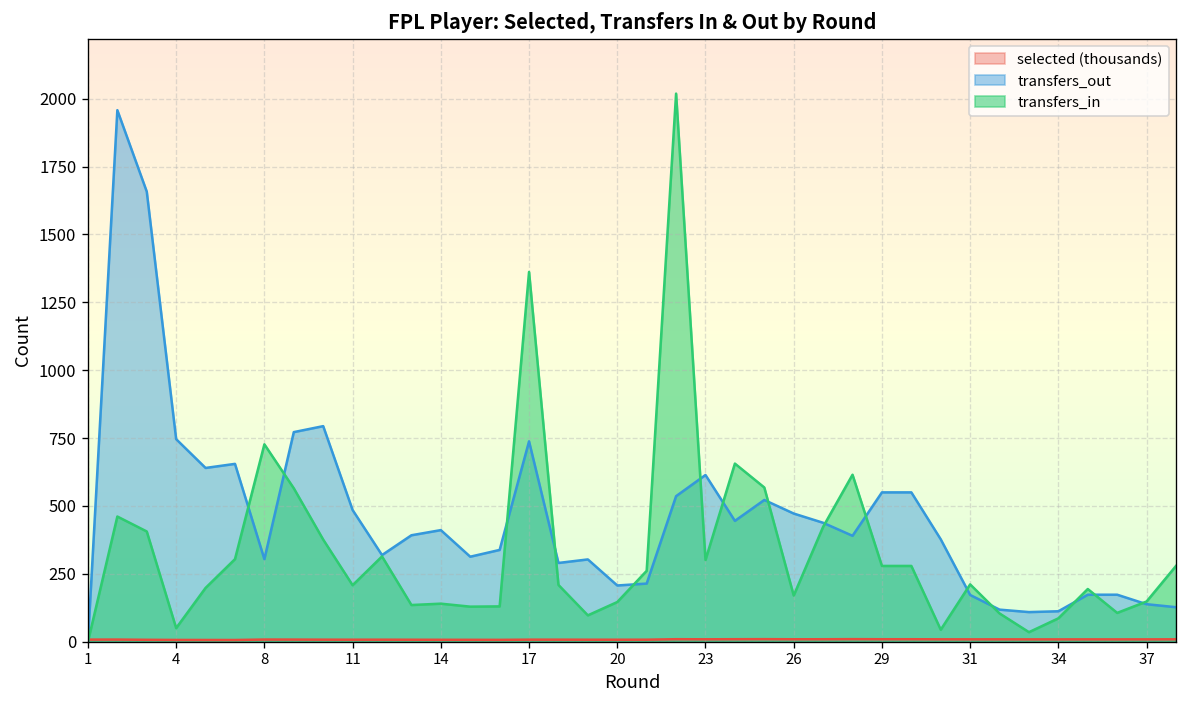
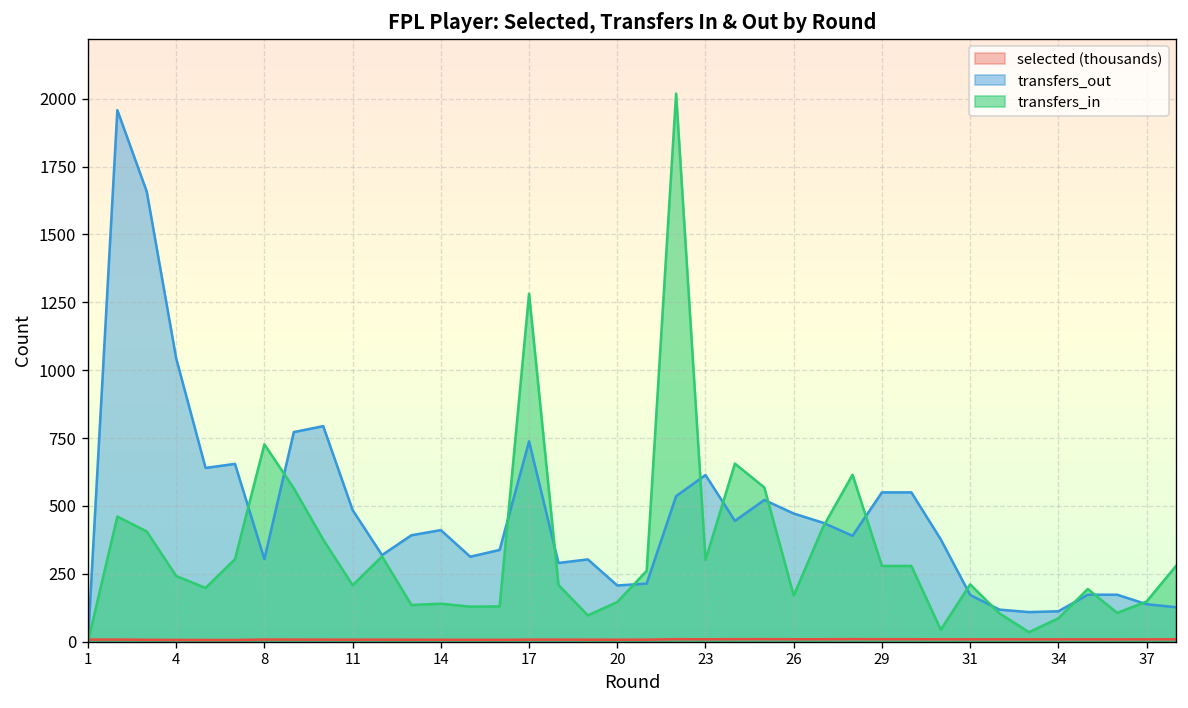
transfers_out, 4: 750 -> 1040
transfers_in, 4: 50 -> 240
transfers_in, 17: 1360 -> 1280
